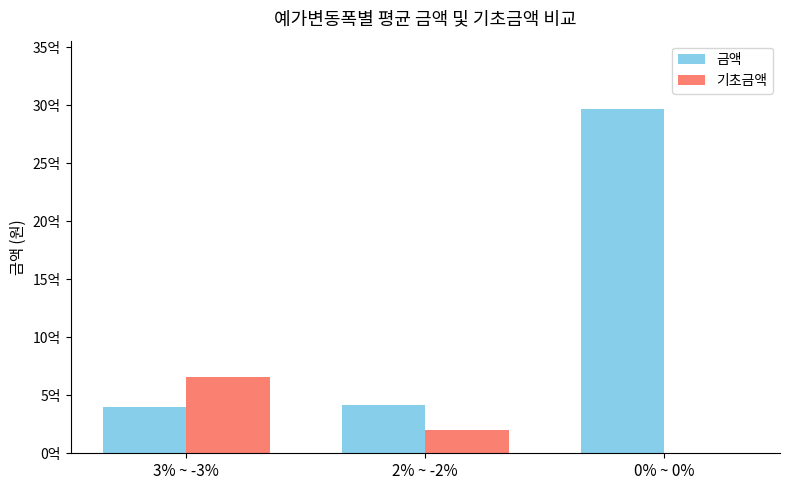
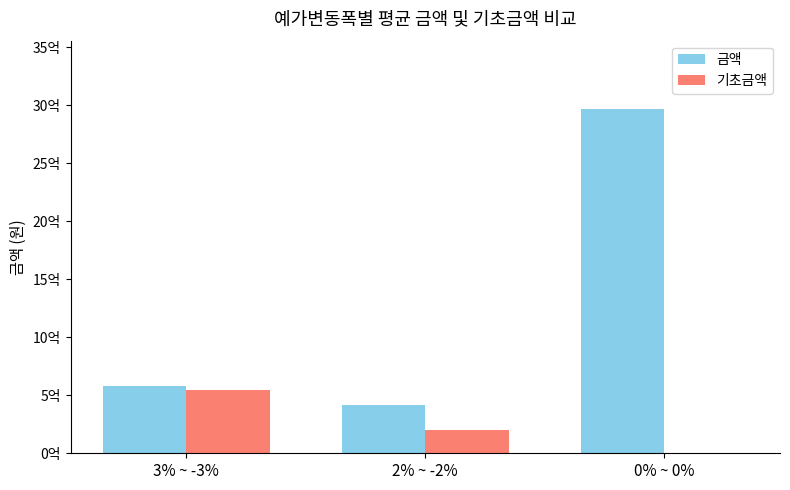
금액, 3% ~ -3%: 4.0억 -> 5.8억
기초금액, 3% ~ -3%: 6.6억 -> 5.5억
